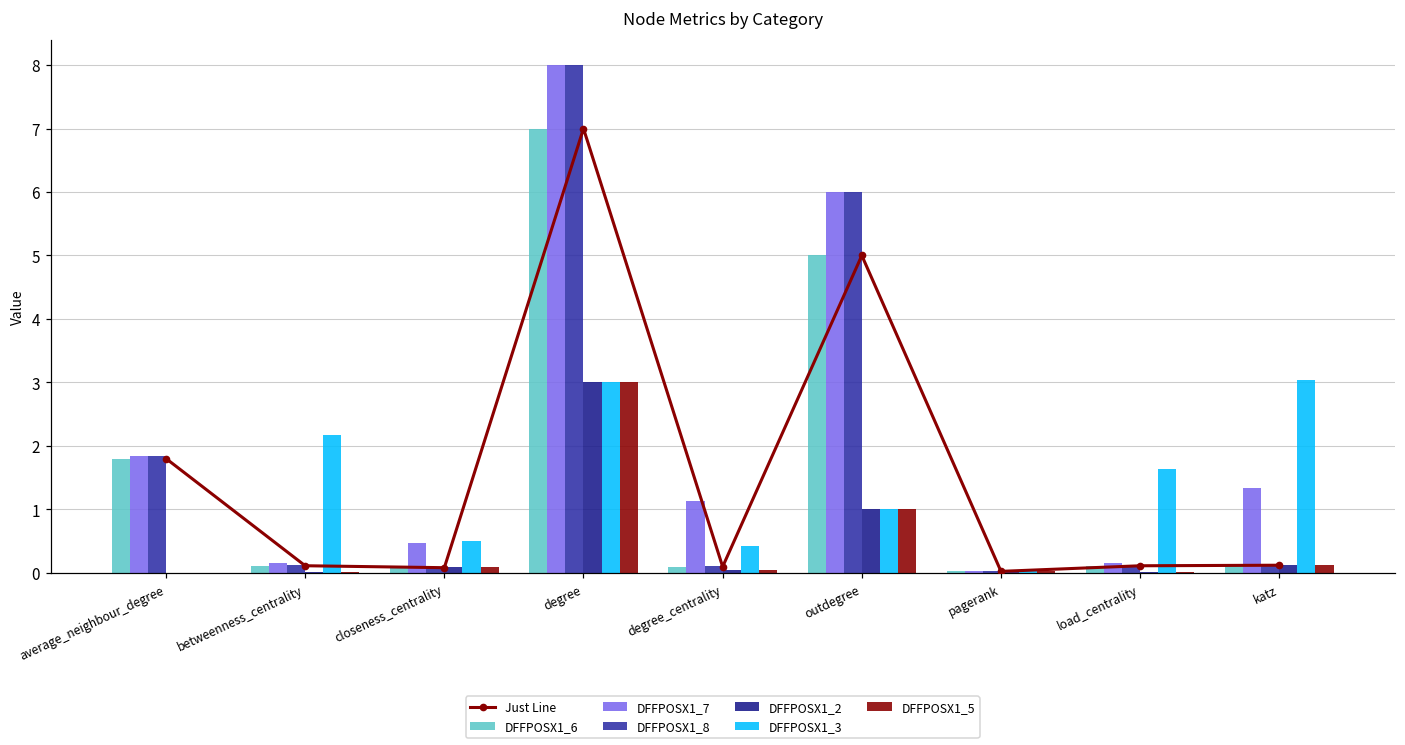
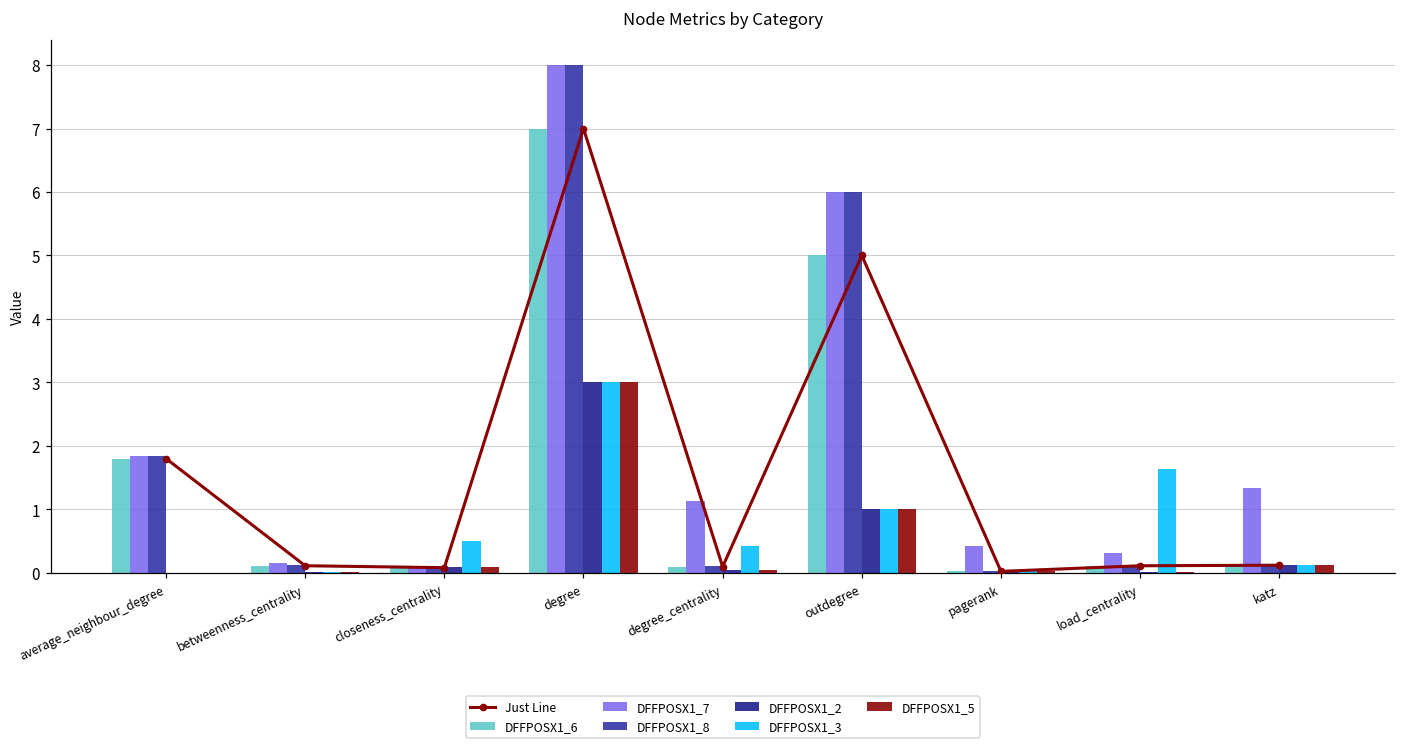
DFFPOSX1_3, betweenness_centrality: 2.2 -> 0.0
DFFPOSX1_7, closeness_centrality: 0.5 -> 0.1
DFFPOSX1_7, pagerank: 0.0 -> 0.4
DFFPOSX1_7, load_centrality: 0.2 -> 0.3
DFFPOSX1_3, katz: 3.0 -> 0.1
